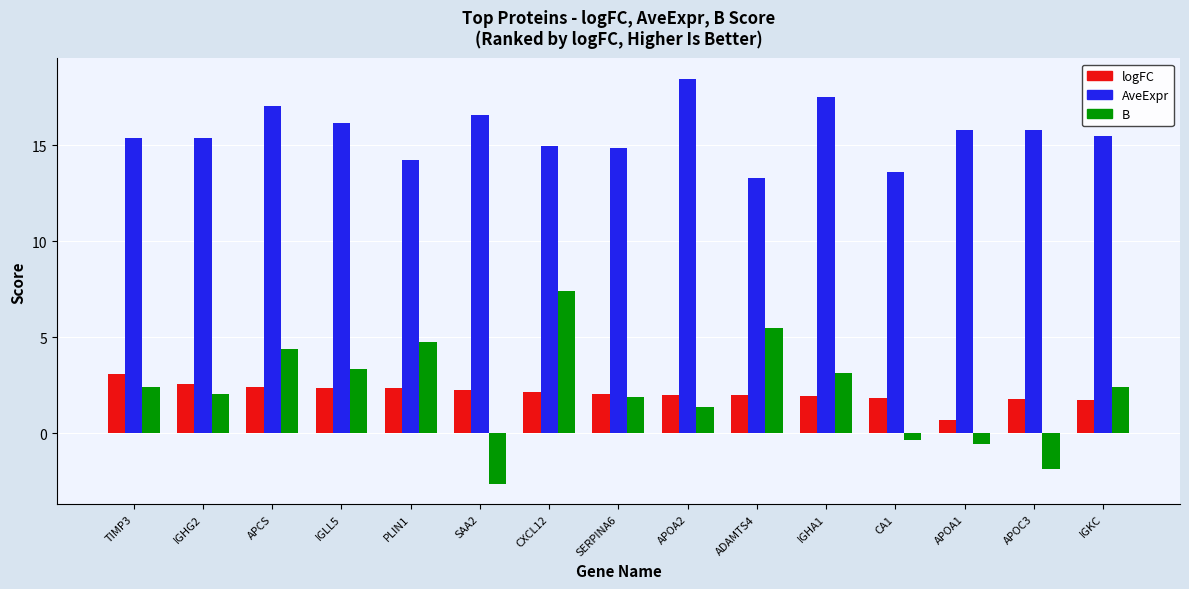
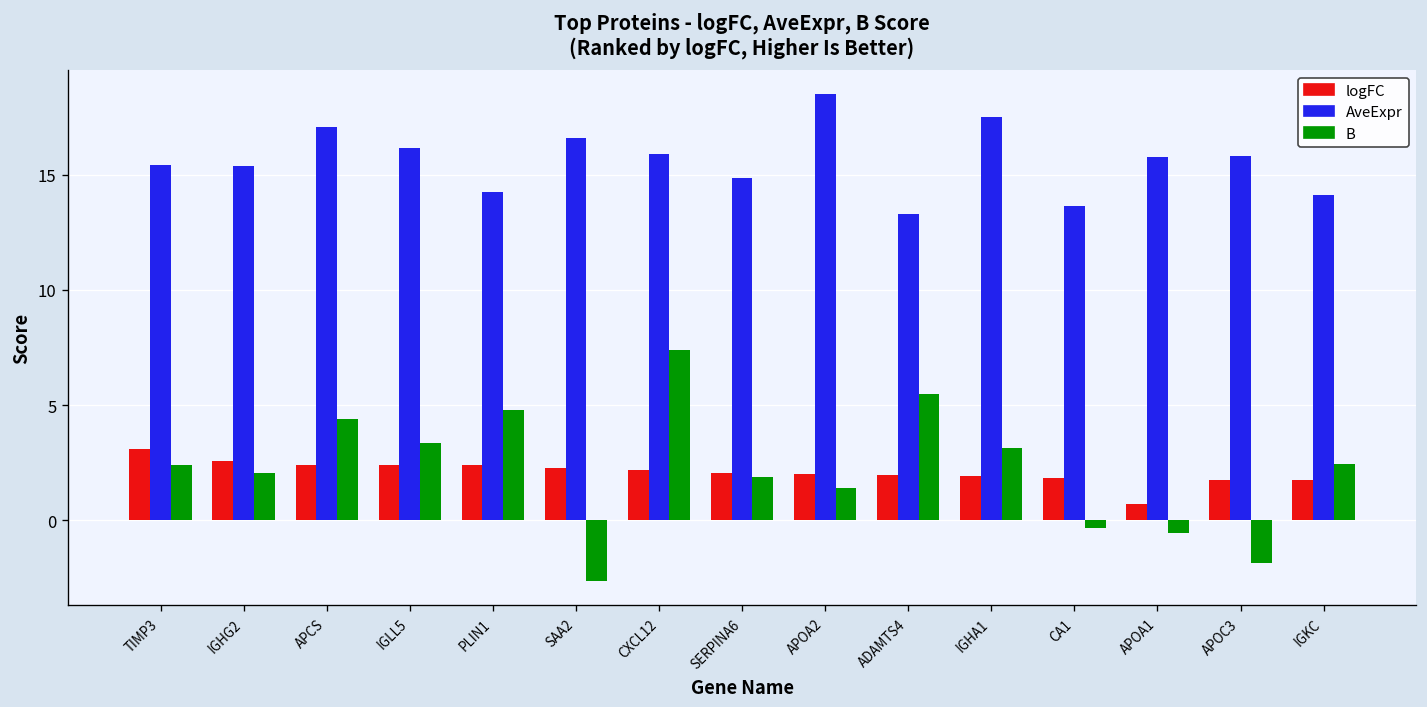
AveExpr, CXCL12: 15.0 -> 15.9
AveExpr, IGKC: 15.5 -> 14.1
